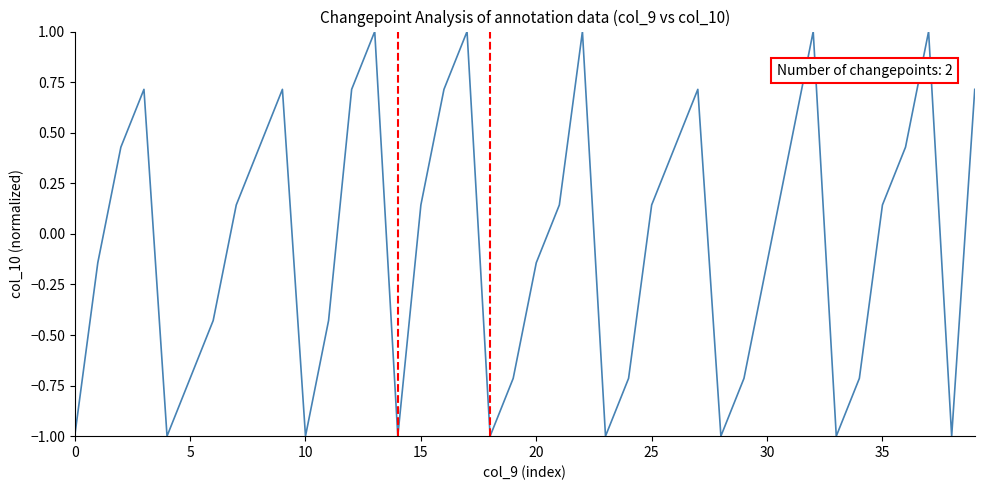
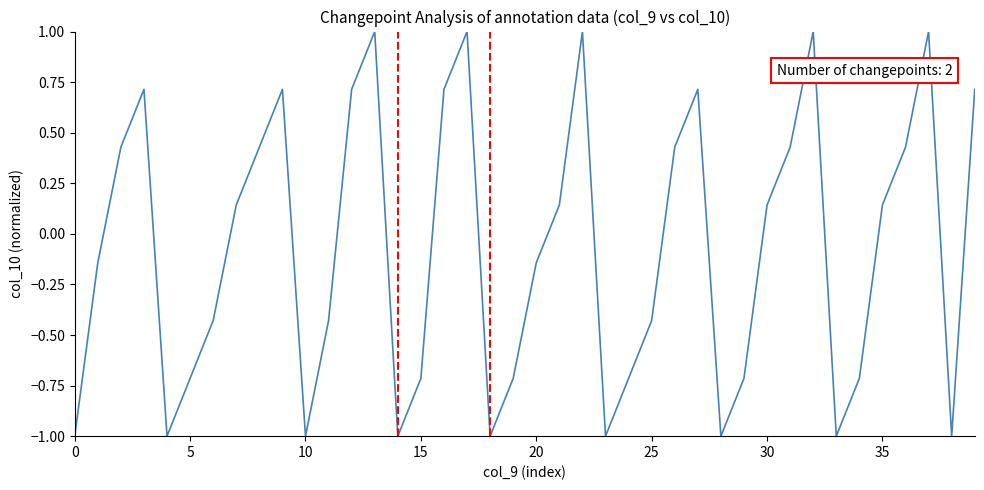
15: 0.14 -> -0.71
25: 0.14 -> -0.43
30: -0.14 -> 0.14
